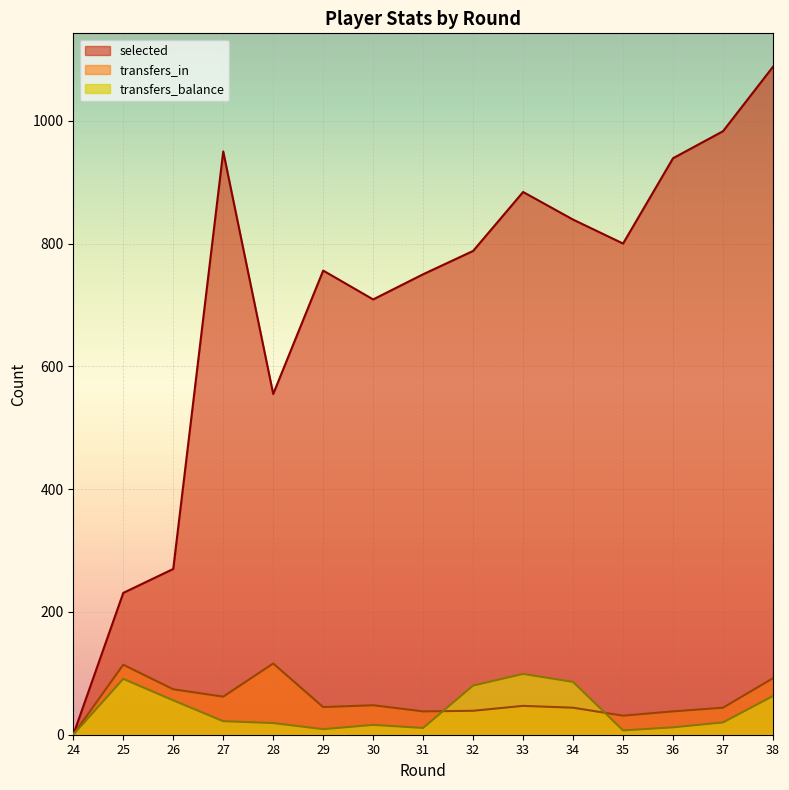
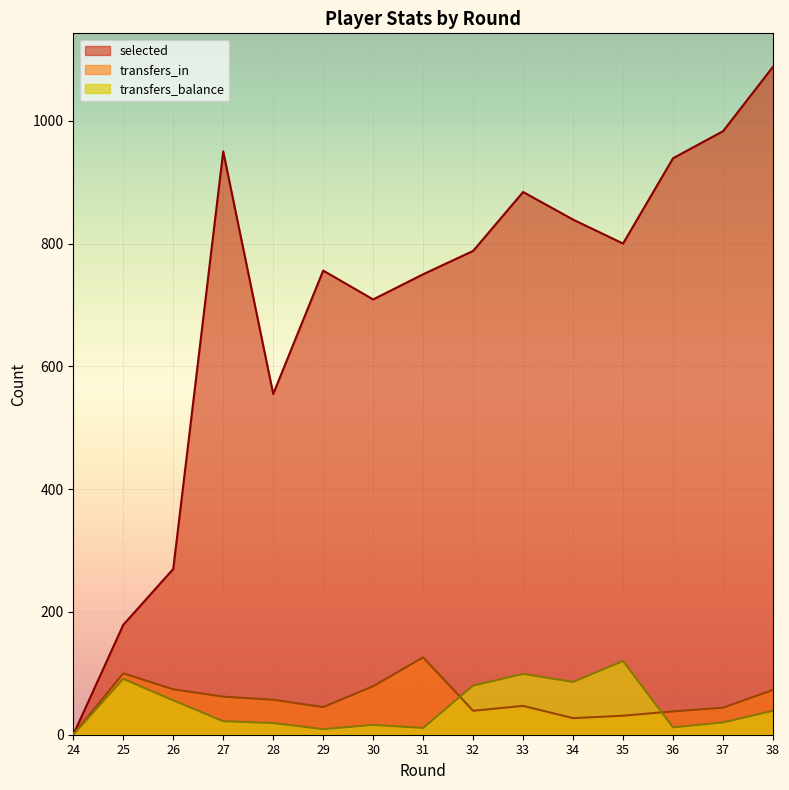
selected, 25: 230 -> 180
transfers_in, 25: 110 -> 100
transfers_in, 28: 120 -> 60
transfers_in, 30: 50 -> 80
transfers_in, 31: 40 -> 130
transfers_in, 34: 40 -> 30
transfers_balance, 35: 10 -> 120
transfers_in, 38: 90 -> 70
transfers_balance, 38: 60 -> 40
